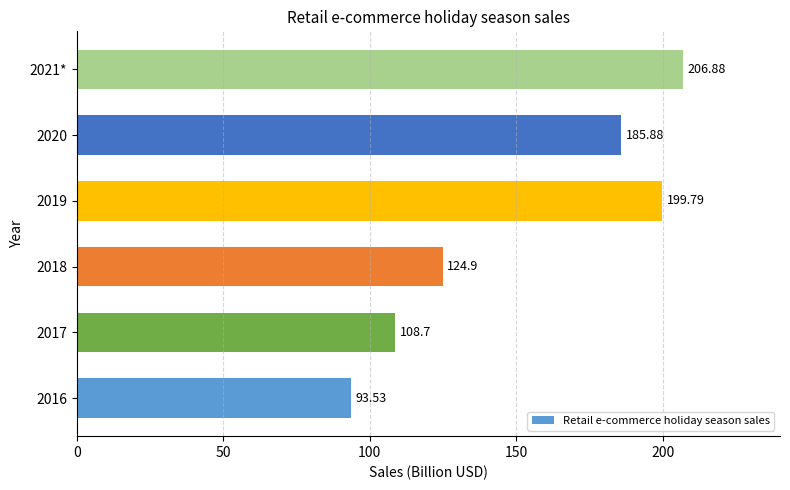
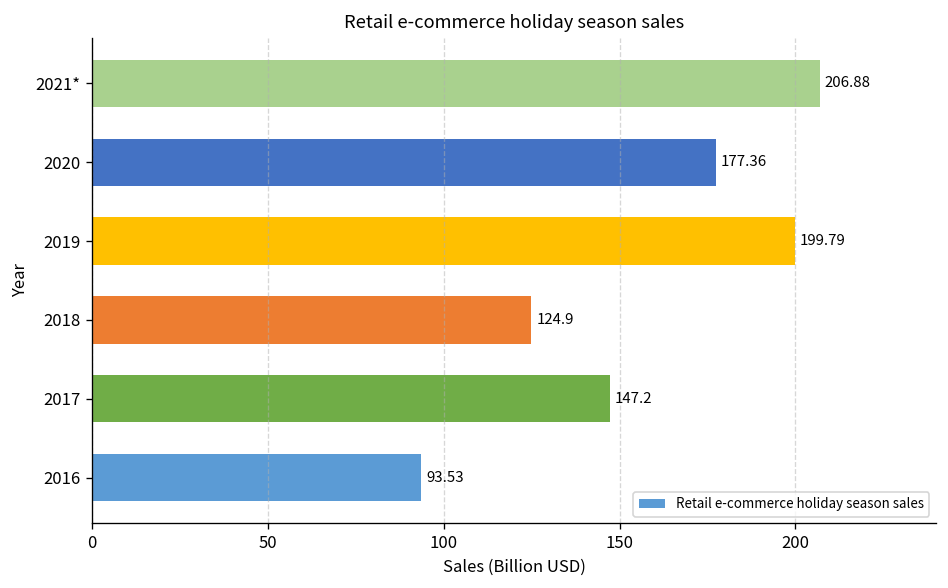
2020: 185.88 -> 177.36
2017: 108.7 -> 147.2
